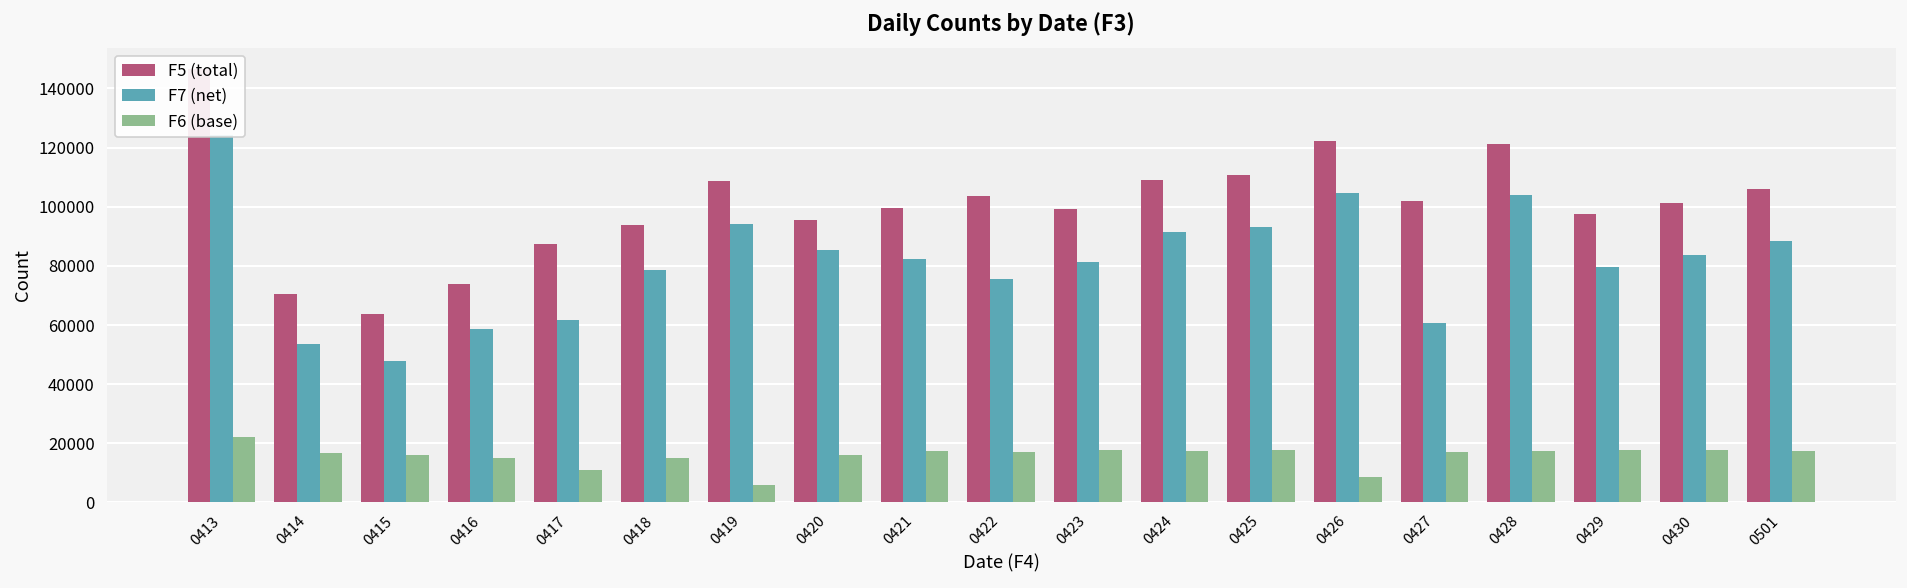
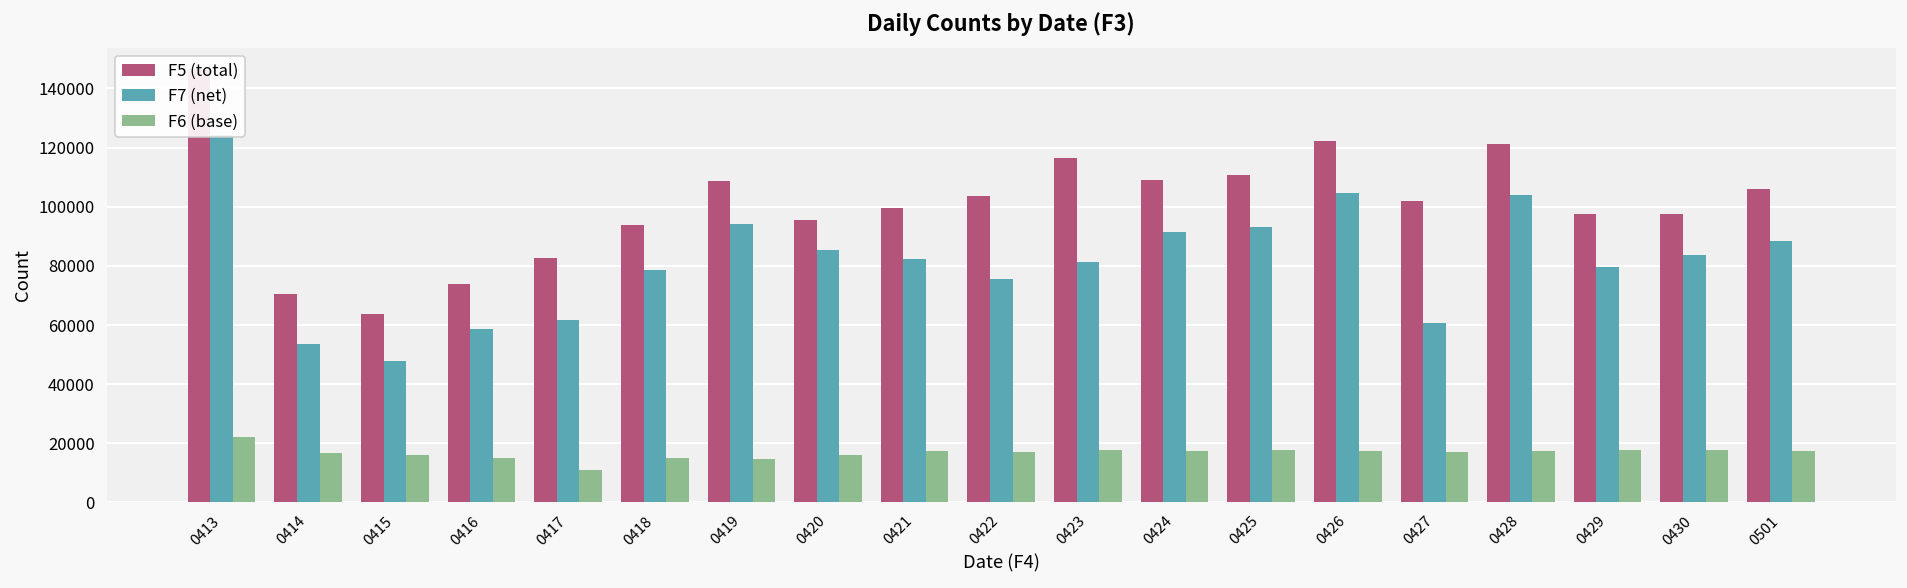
F5 (total), 0417: 87000 -> 83000
F6 (base), 0419: 6000 -> 15000
F5 (total), 0423: 99000 -> 117000
F6 (base), 0426: 9000 -> 17000
F5 (total), 0430: 101000 -> 97000
